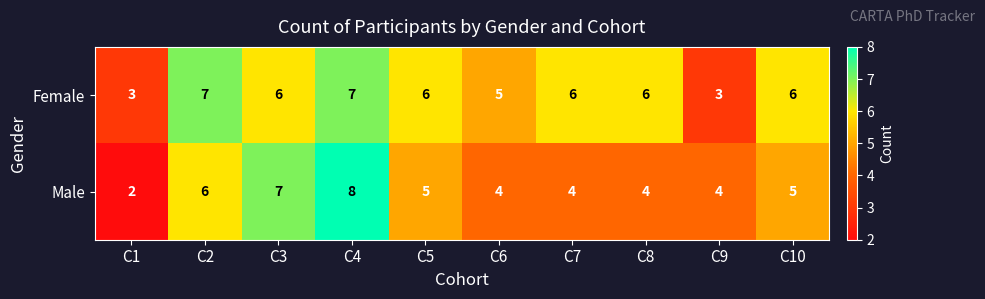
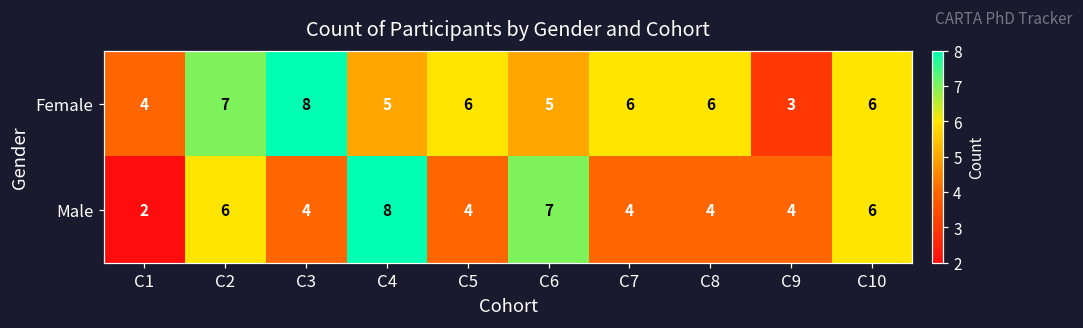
Female, C1: 3 -> 4
Female, C3: 6 -> 8
Female, C4: 7 -> 5
Male, C3: 7 -> 4
Male, C5: 5 -> 4
Male, C6: 4 -> 7
Male, C10: 5 -> 6
